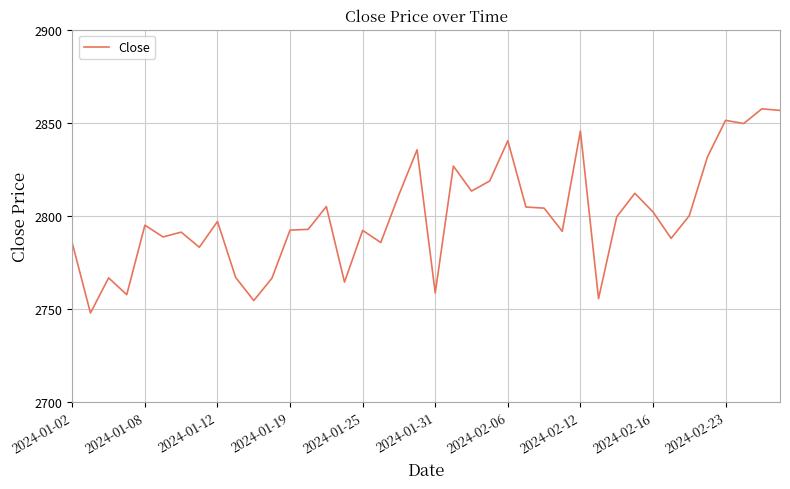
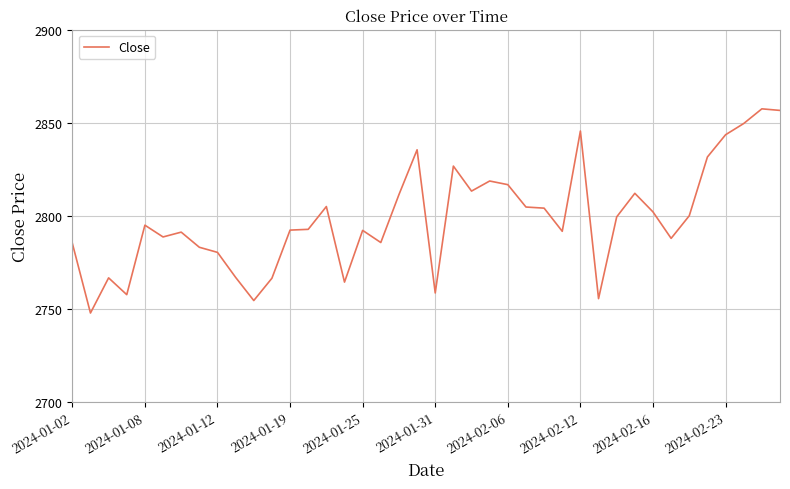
2024-01-12: 2797 -> 2780
2024-02-06: 2840 -> 2817
2024-02-23: 2851 -> 2844
